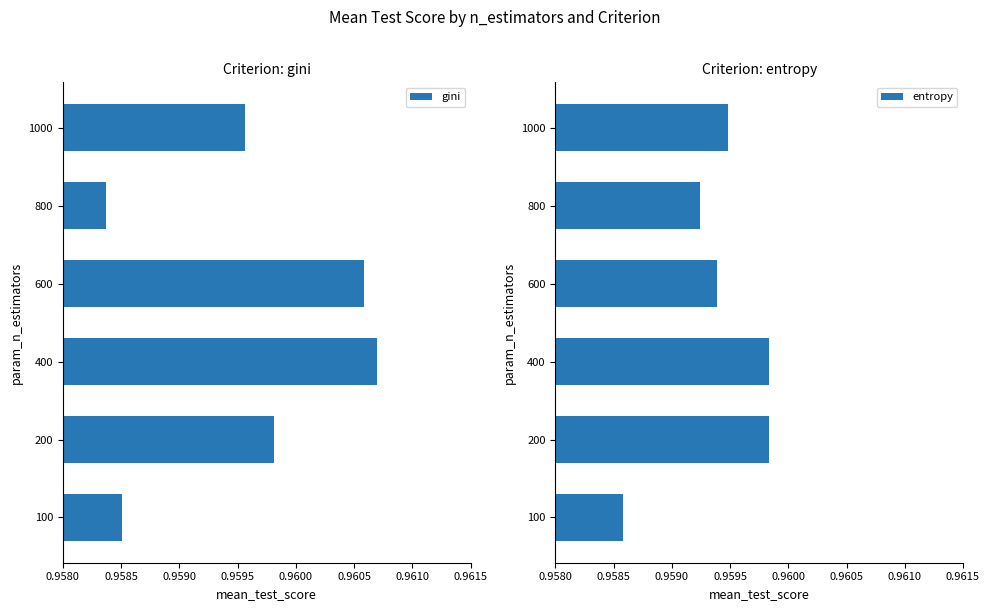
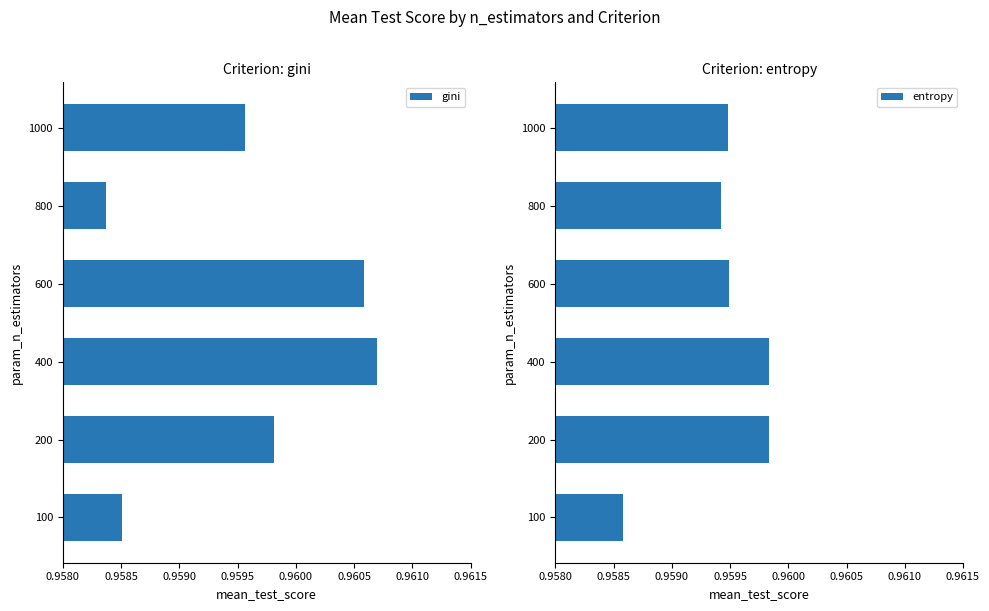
Criterion: entropy, 800: 0.95924 -> 0.95943
Criterion: entropy, 600: 0.95939 -> 0.95949
